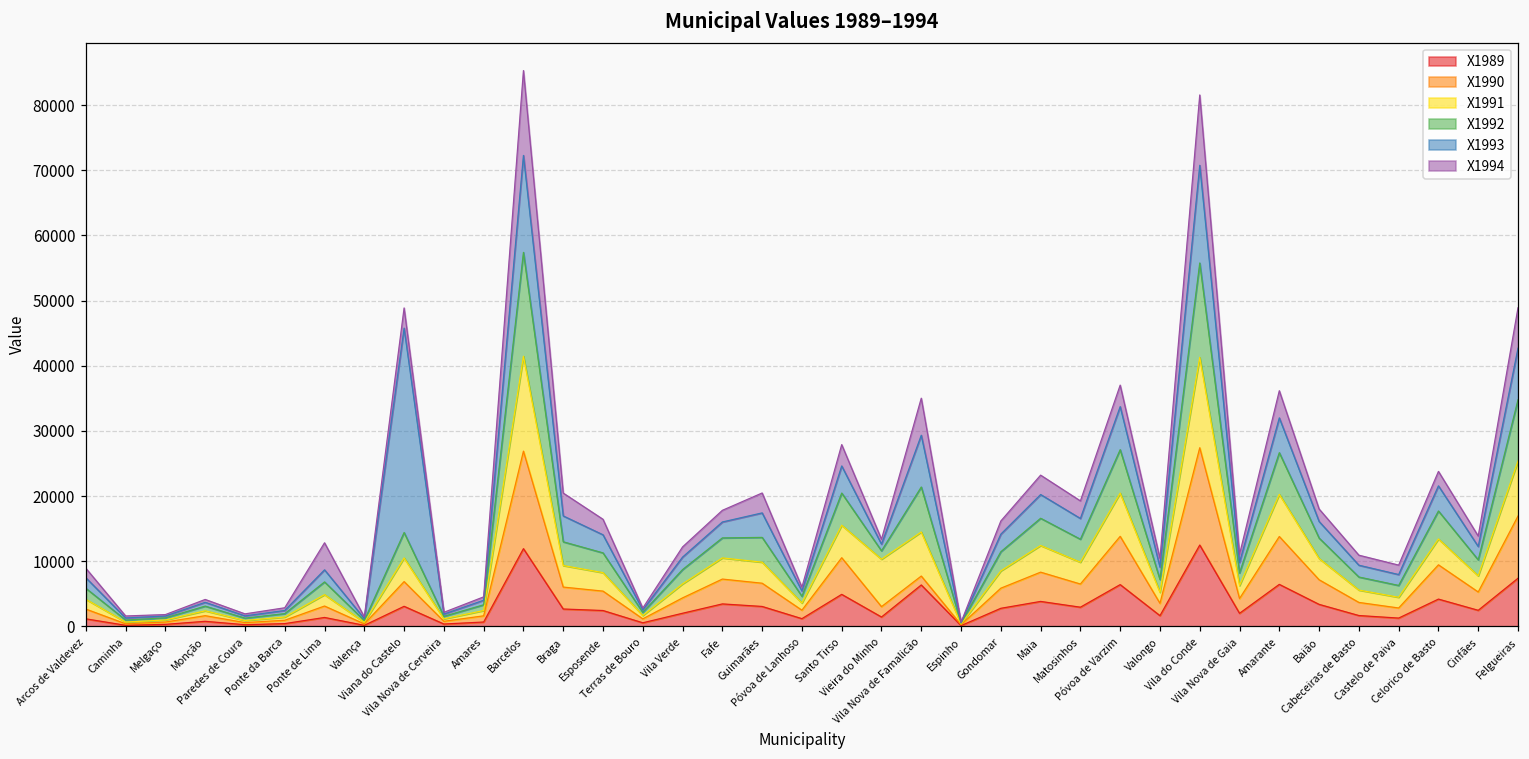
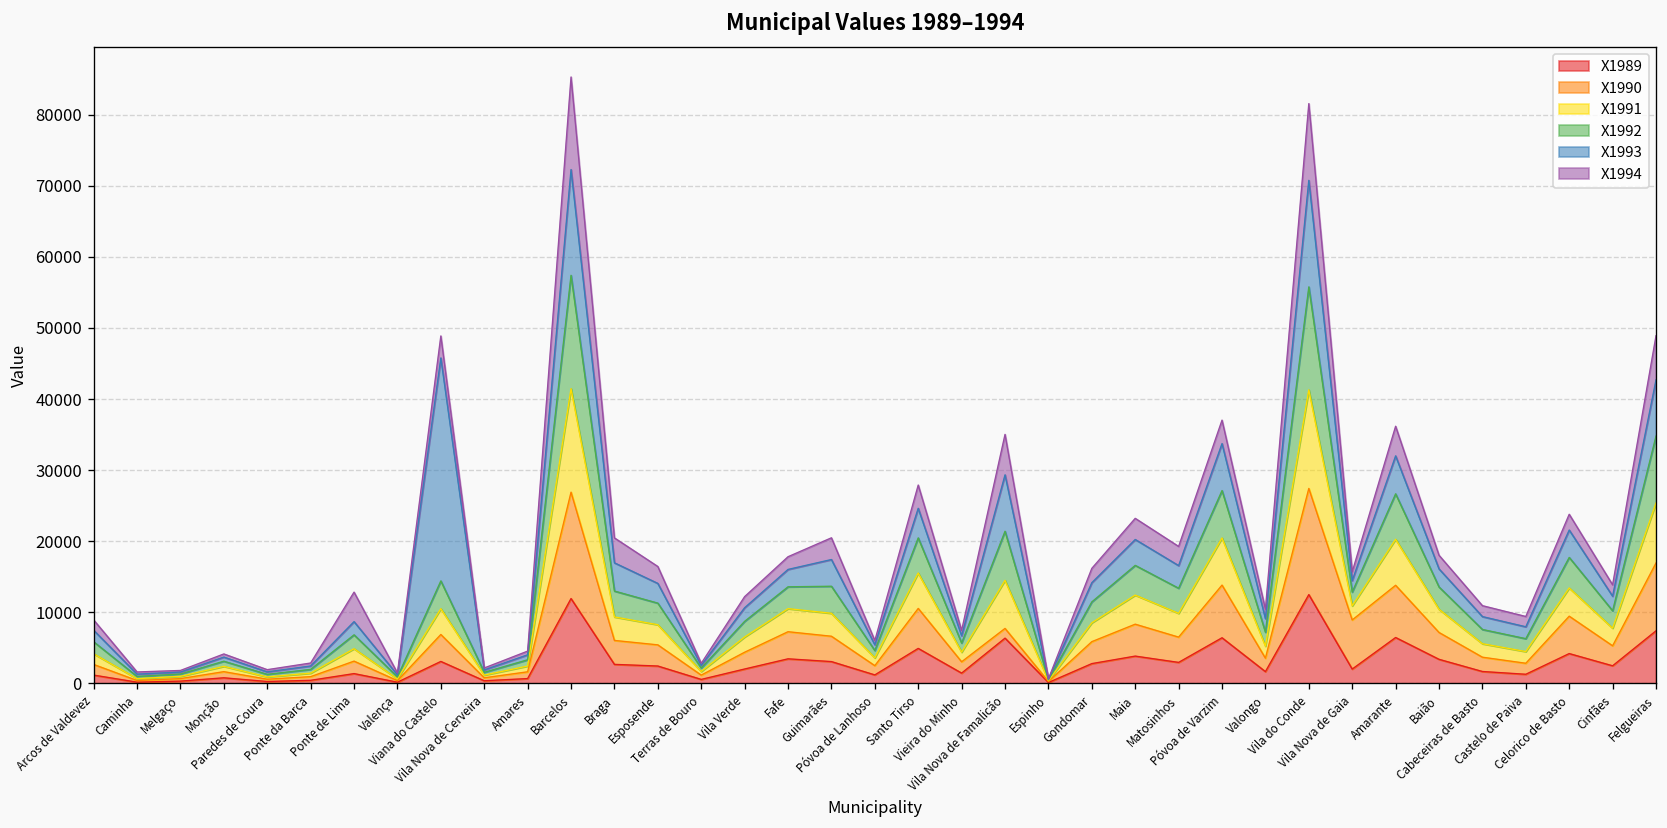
X1991, Vieira do Minho: 7000 -> 1000
X1990, Vila Nova de Gaia: 2000 -> 7000
